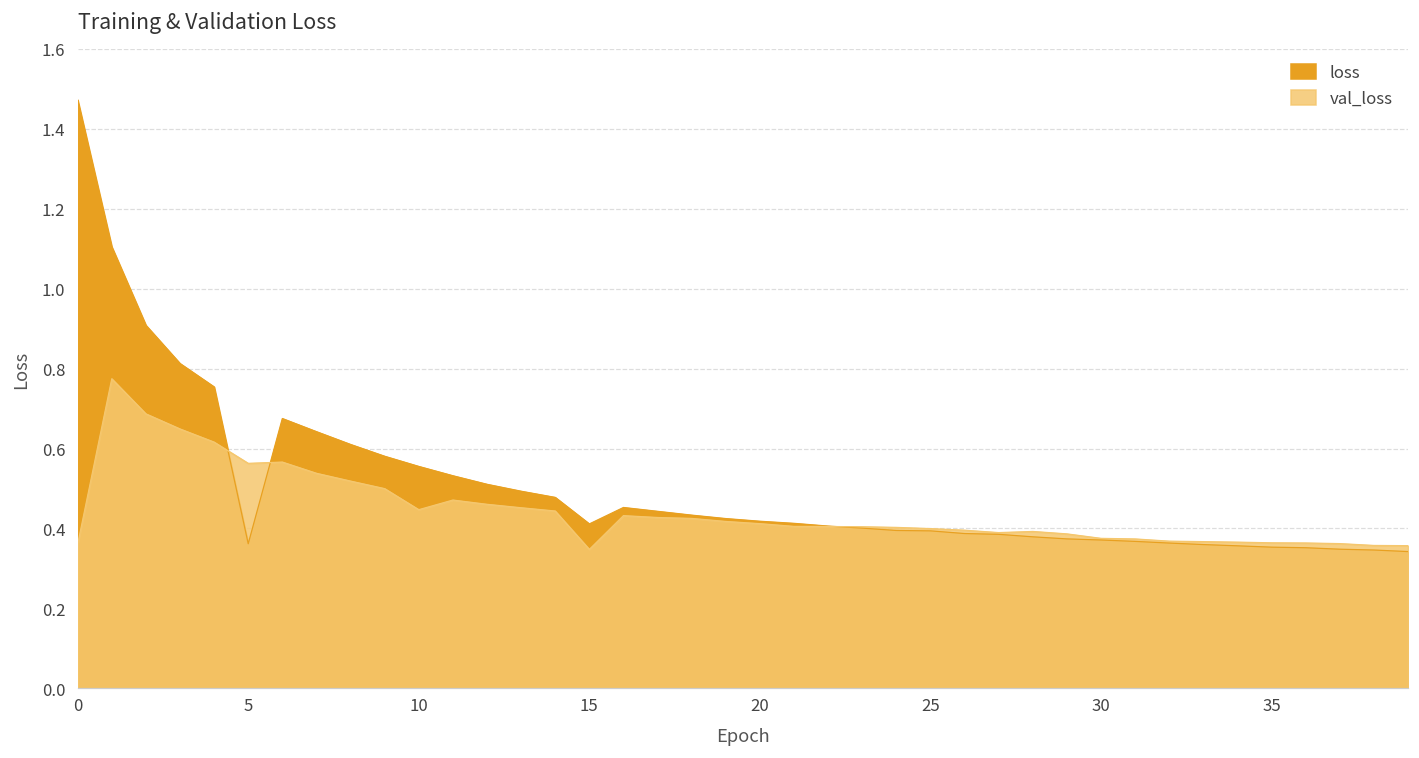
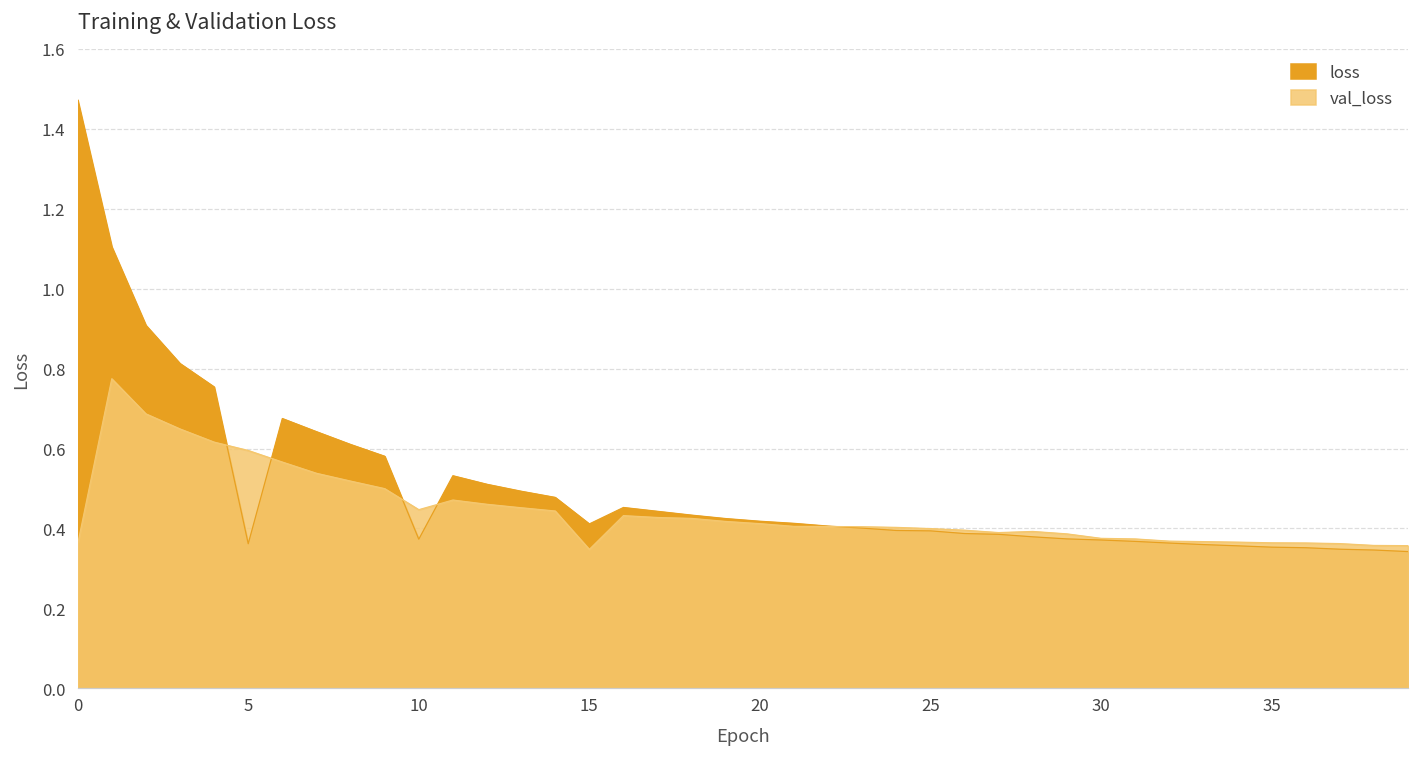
val_loss, 5: 0.56 -> 0.60
loss, 10: 0.56 -> 0.37
